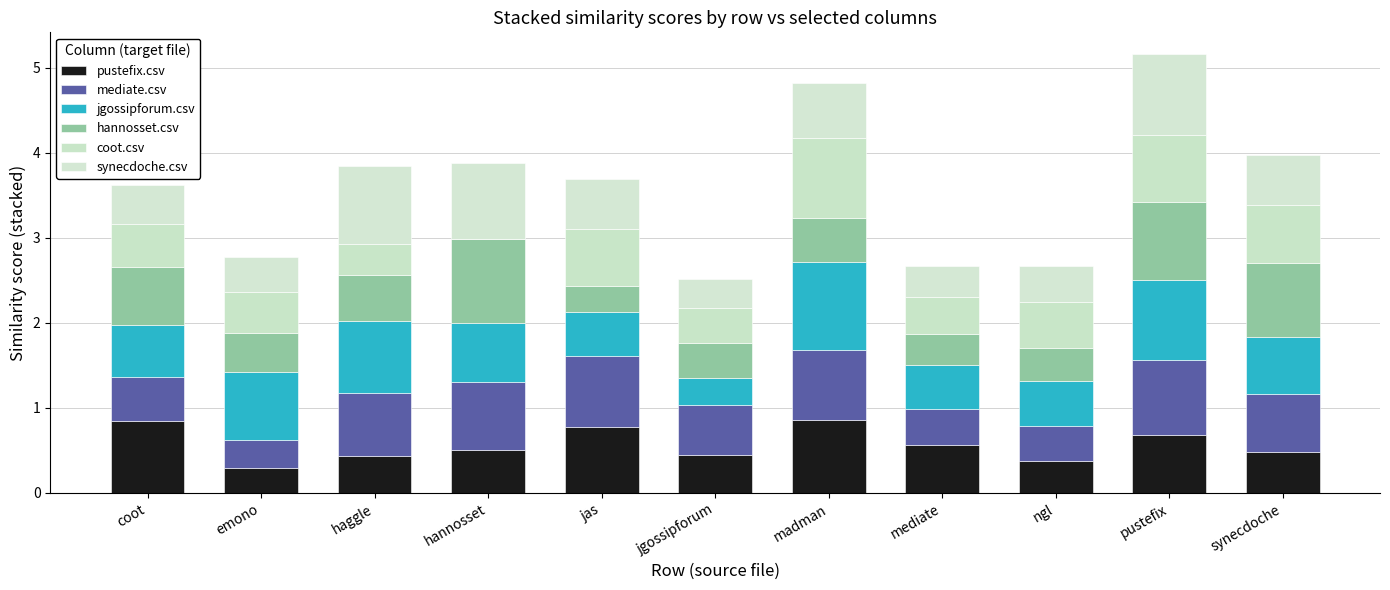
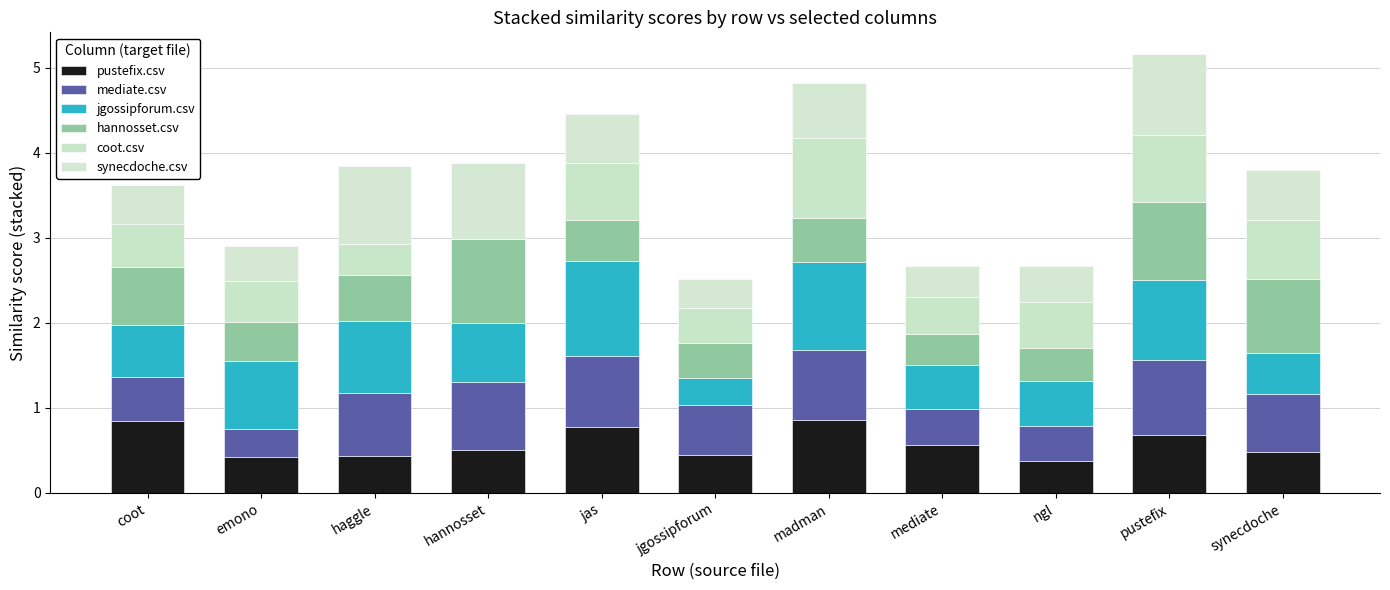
pustefix.csv, emono: 0.3 -> 0.4
jgossipforum.csv, jas: 0.5 -> 1.1
hannosset.csv, jas: 0.3 -> 0.5
jgossipforum.csv, synecdoche: 0.7 -> 0.5
